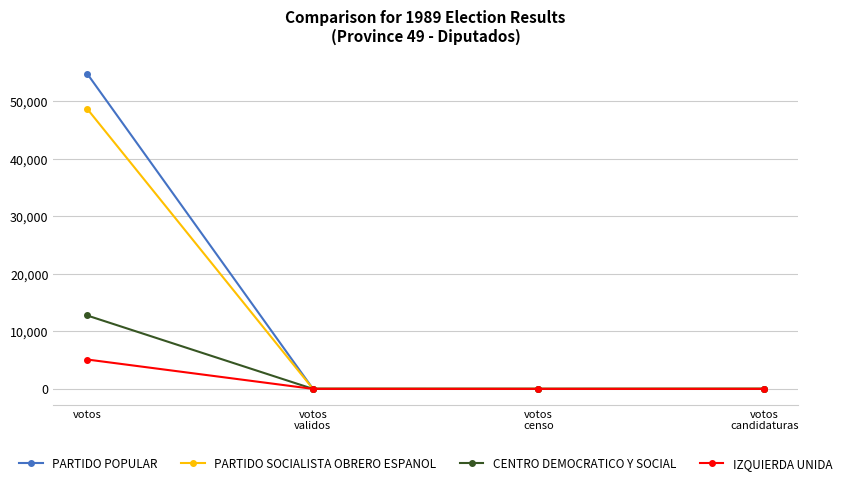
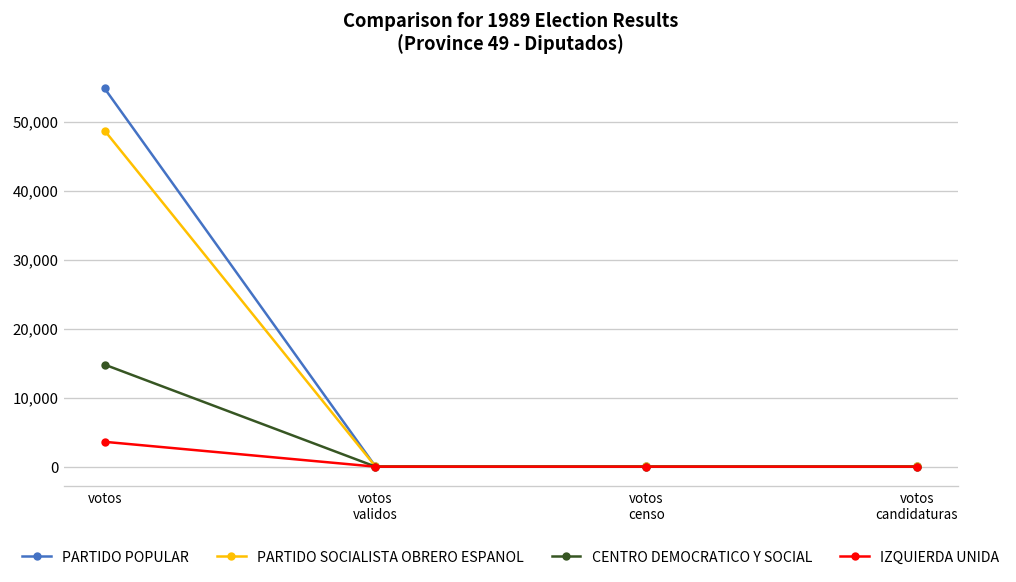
CENTRO DEMOCRATICO Y SOCIAL, votos: 13,000 -> 15,000
IZQUIERDA UNIDA, votos: 5,000 -> 4,000
